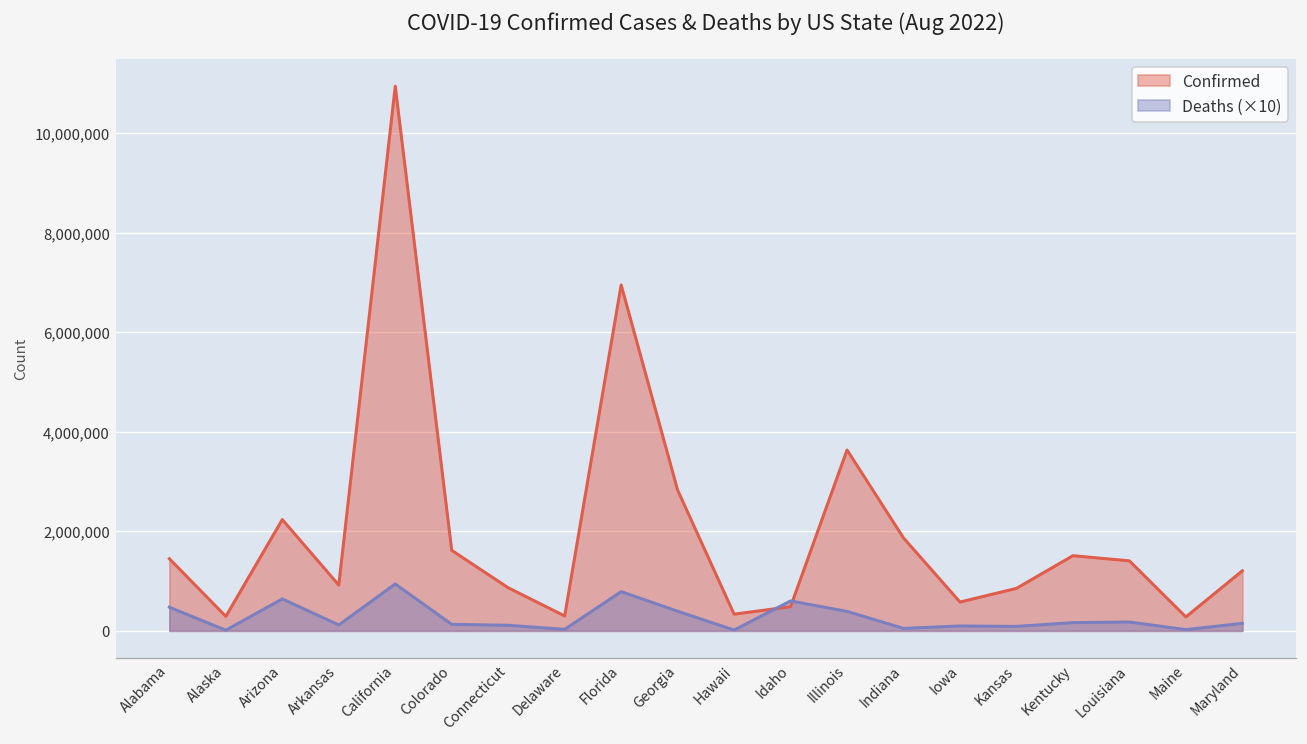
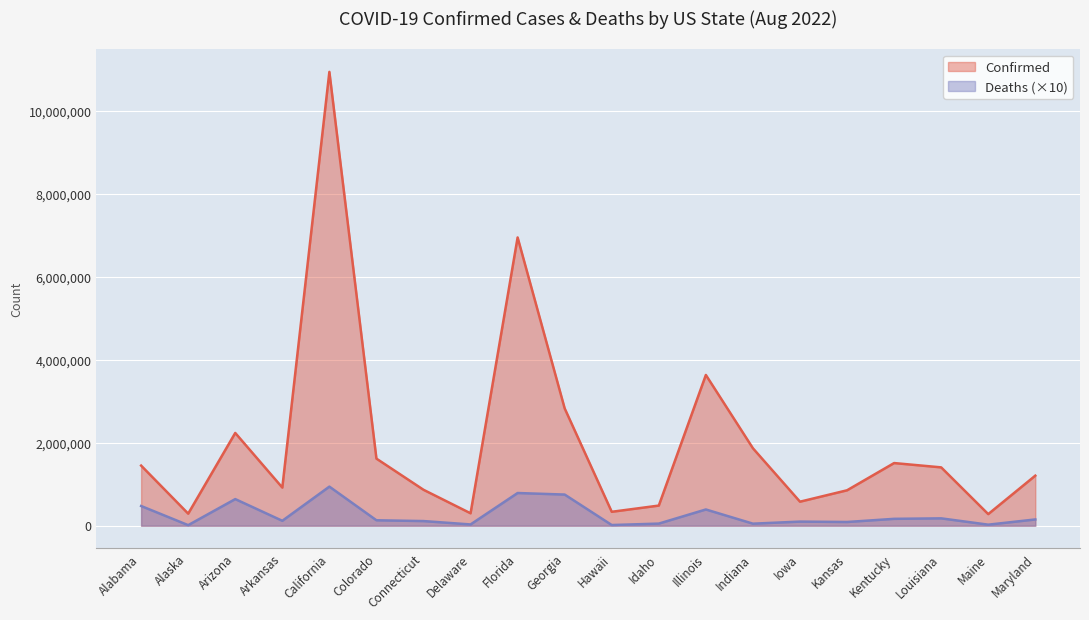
Deaths (×10), Georgia: 400,000 -> 800,000
Deaths (×10), Idaho: 600,000 -> 100,000
